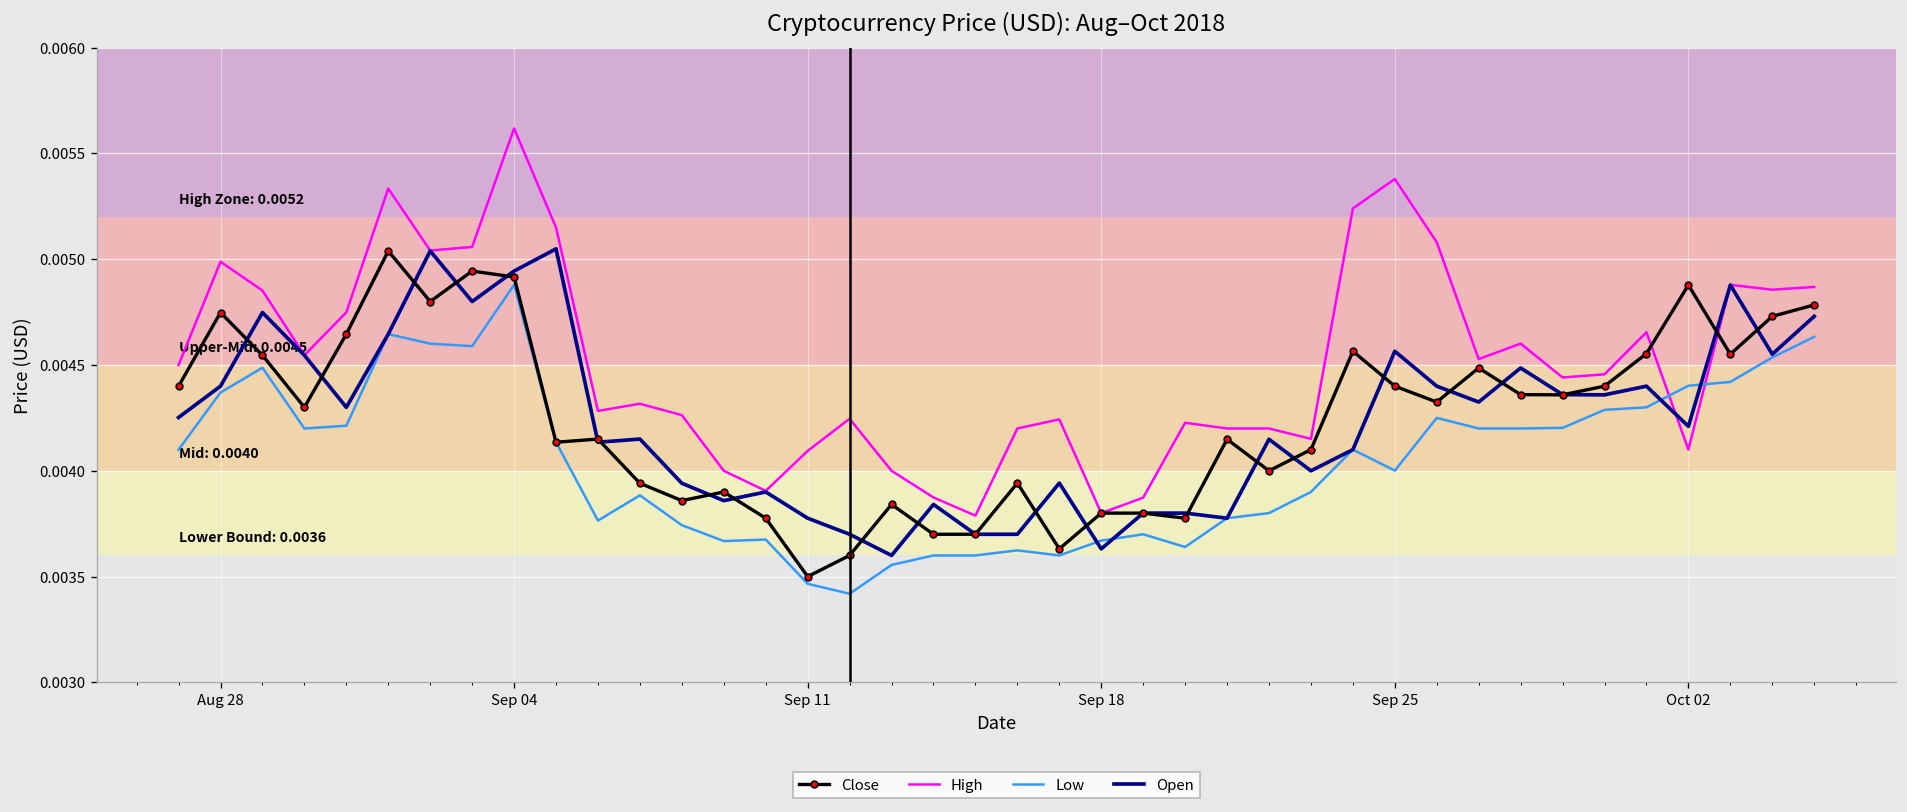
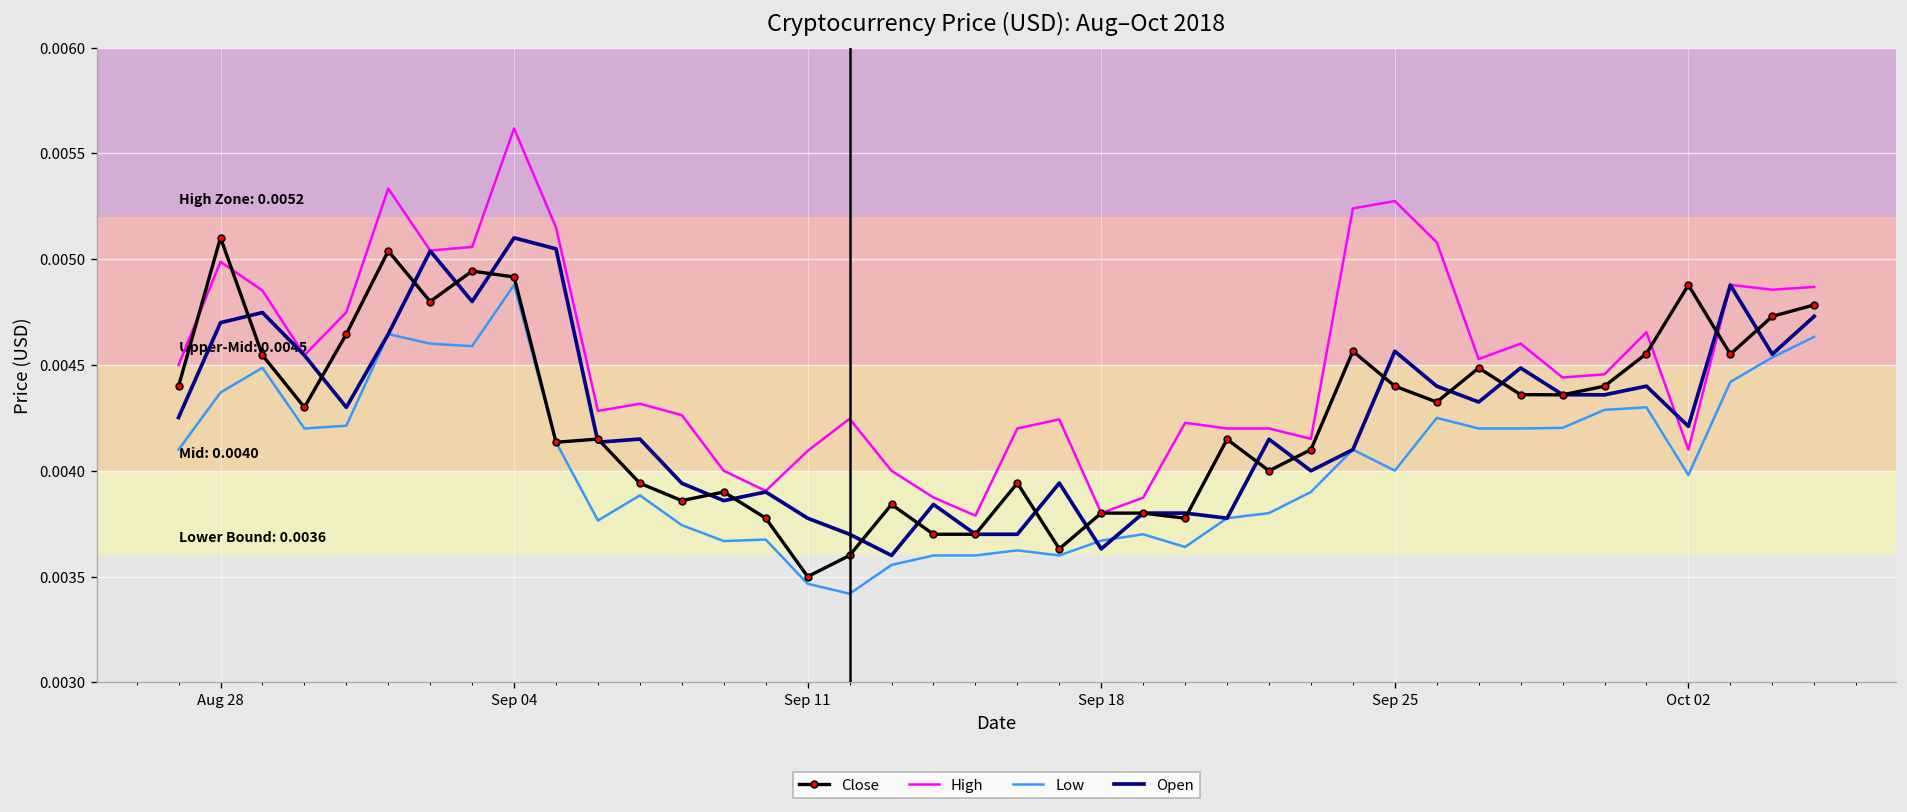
Close, Aug 28: 0.00475 -> 0.00510
Open, Aug 28: 0.0044 -> 0.0047
Open, Sep 04: 0.00494 -> 0.00510
High, Sep 25: 0.00538 -> 0.00528
Low, Oct 02: 0.00440 -> 0.00398
